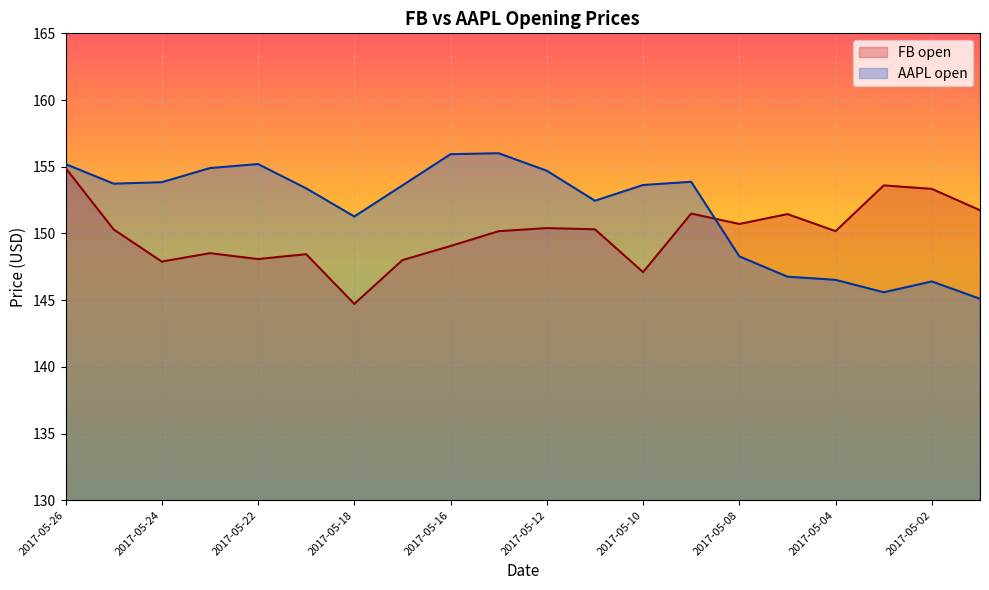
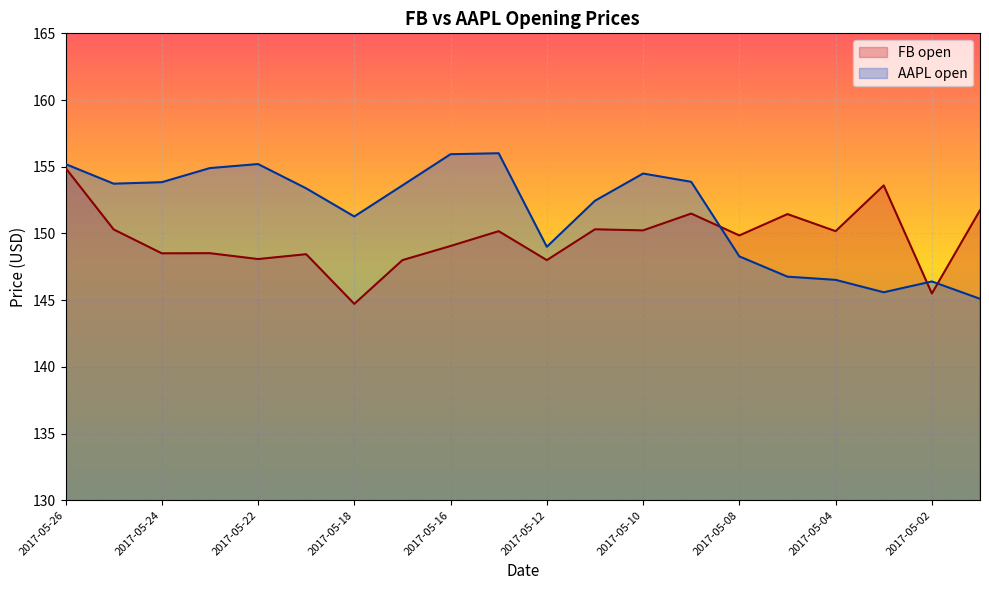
FB open, 2017-05-24: 147.9 -> 148.5
FB open, 2017-05-12: 150.4 -> 148.0
AAPL open, 2017-05-12: 154.7 -> 149.0
FB open, 2017-05-10: 147.1 -> 150.2
AAPL open, 2017-05-10: 153.6 -> 154.5
FB open, 2017-05-08: 150.7 -> 149.9
FB open, 2017-05-02: 153.3 -> 145.5
